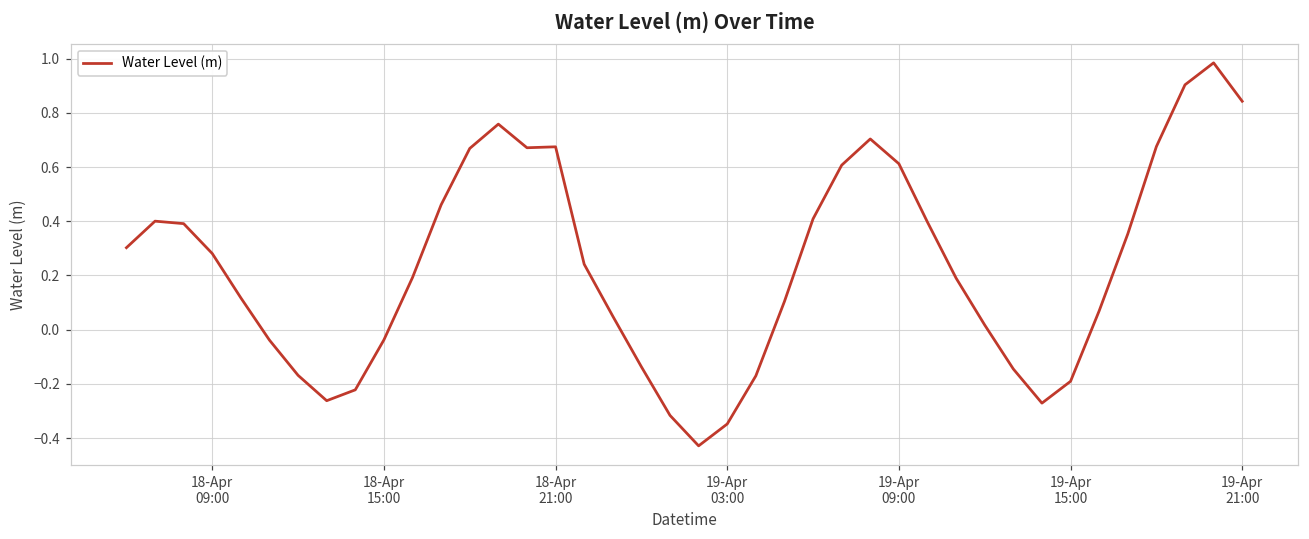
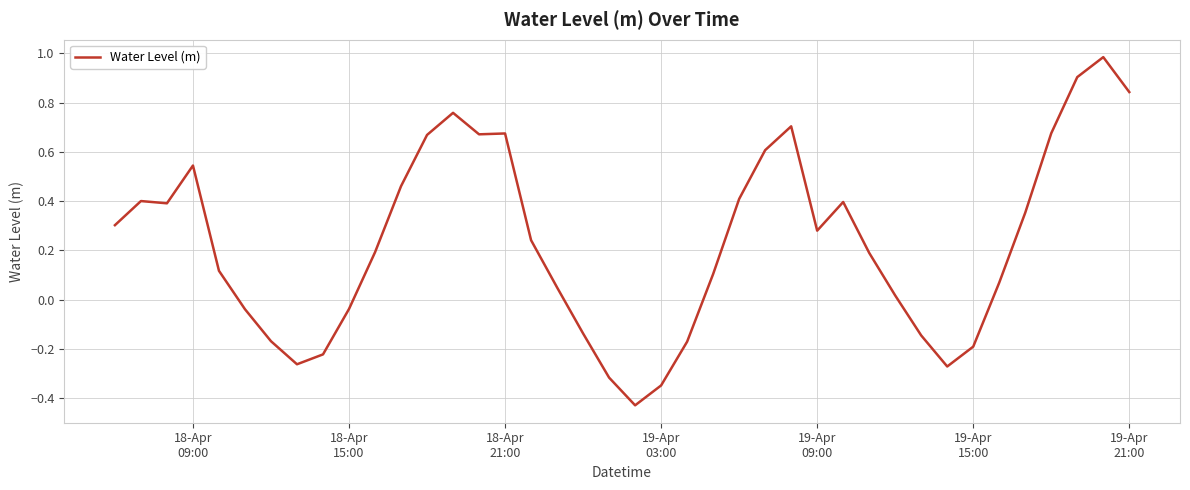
18-Apr 09:00: 0.28 -> 0.54
19-Apr 09:00: 0.61 -> 0.28
